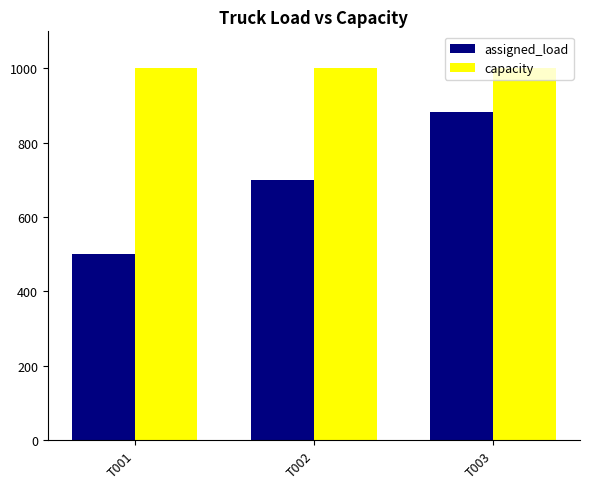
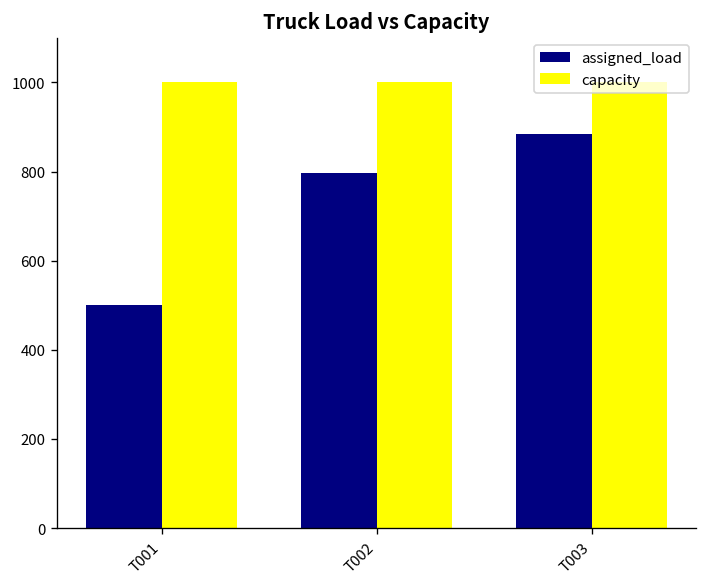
assigned_load, T002: 700 -> 800
